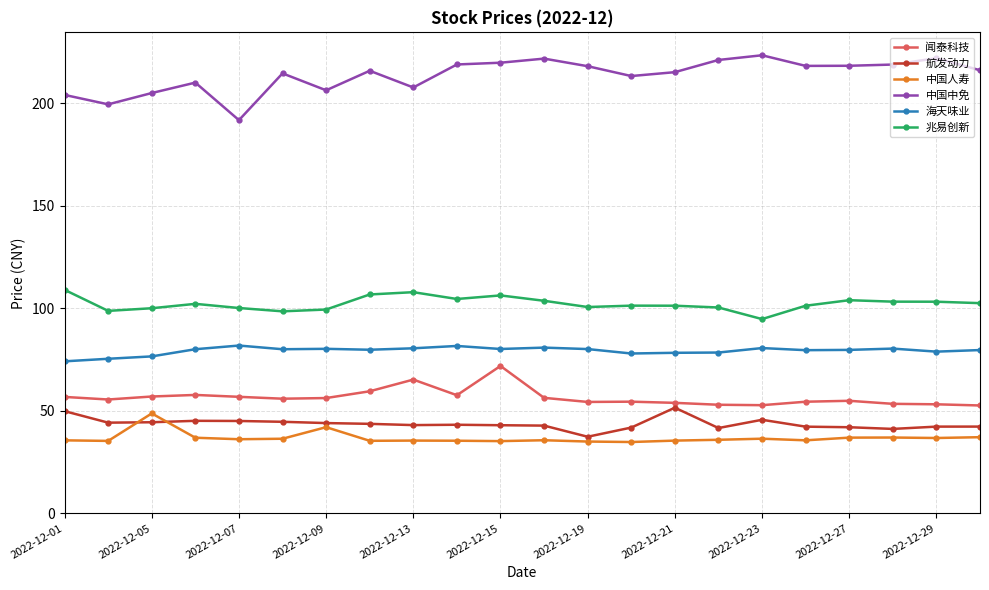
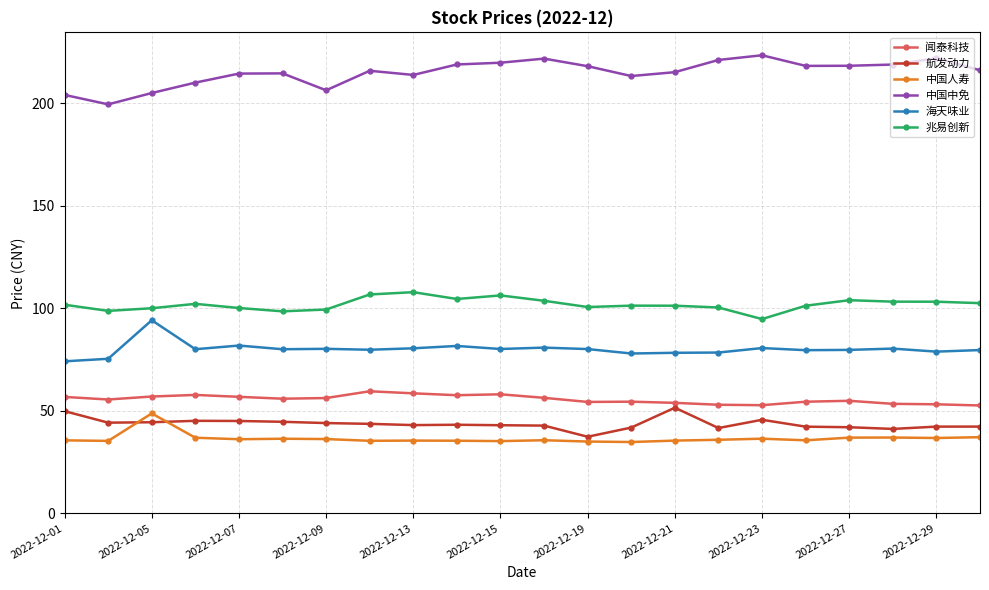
兆易创新, 2022-12-01: 109 -> 102
海天味业, 2022-12-05: 77 -> 94
中国中免, 2022-12-07: 192 -> 214
中国人寿, 2022-12-09: 42 -> 36
闻泰科技, 2022-12-13: 65 -> 59
中国中免, 2022-12-13: 208 -> 214
闻泰科技, 2022-12-15: 72 -> 58
